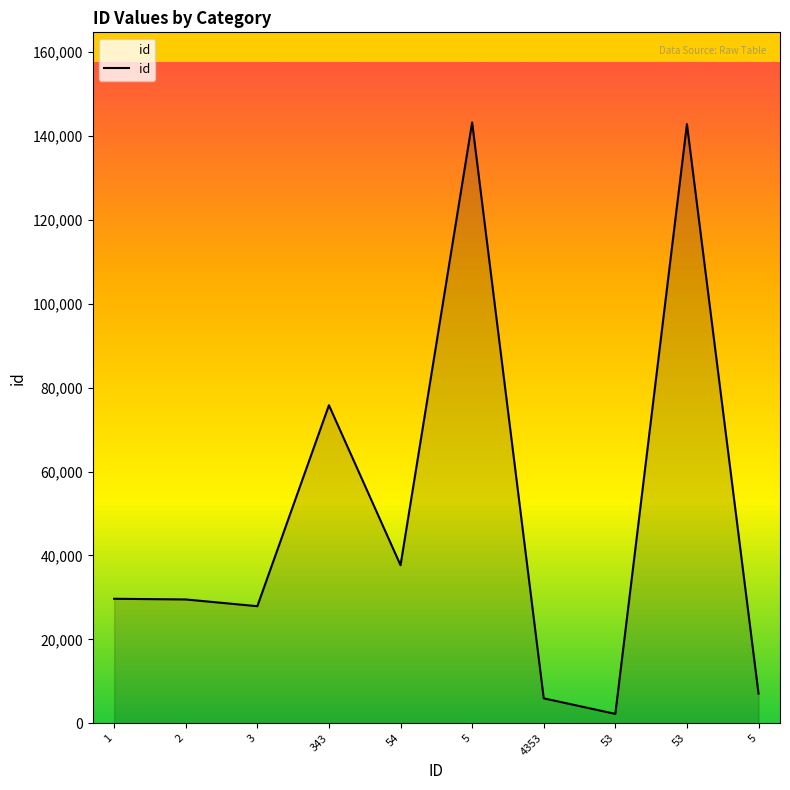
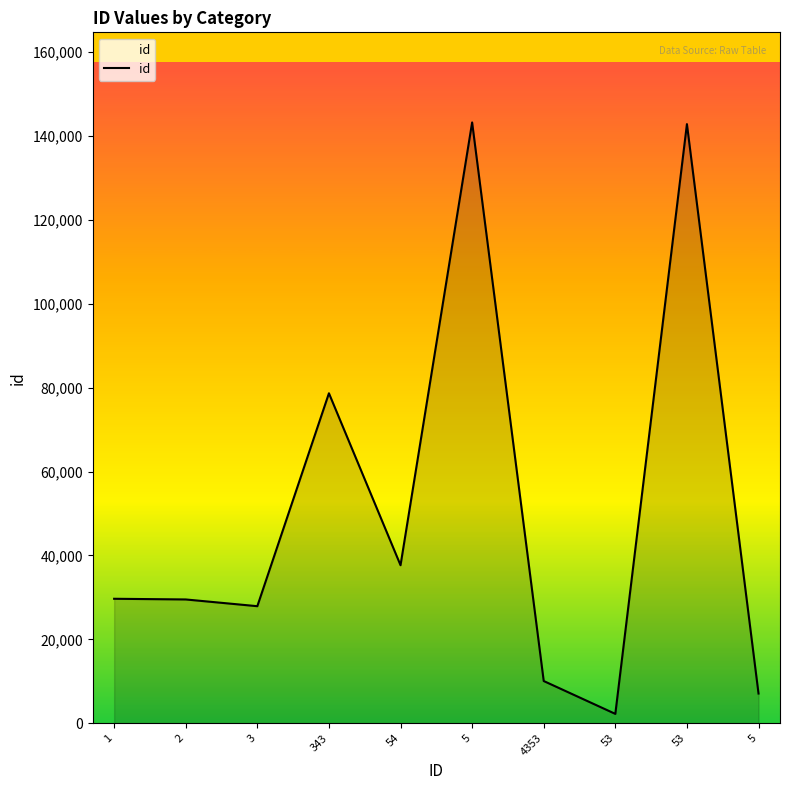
343: 76,000 -> 79,000
4353: 6,000 -> 10,000
